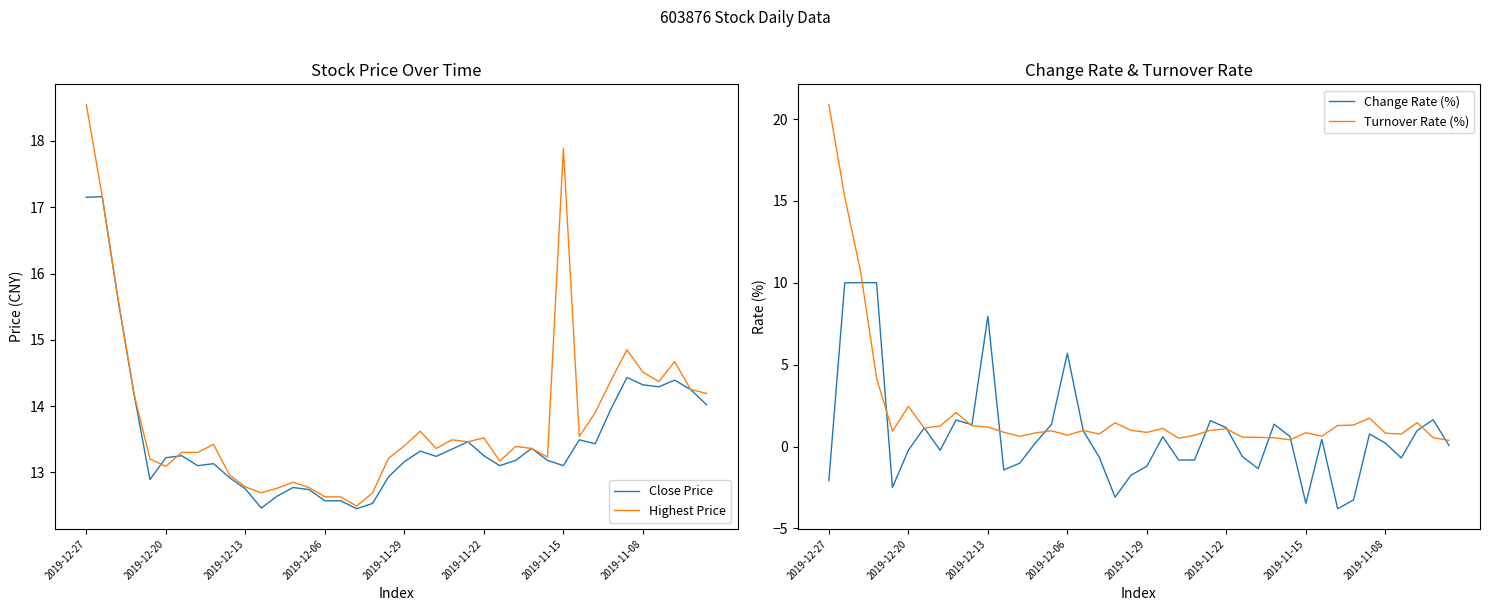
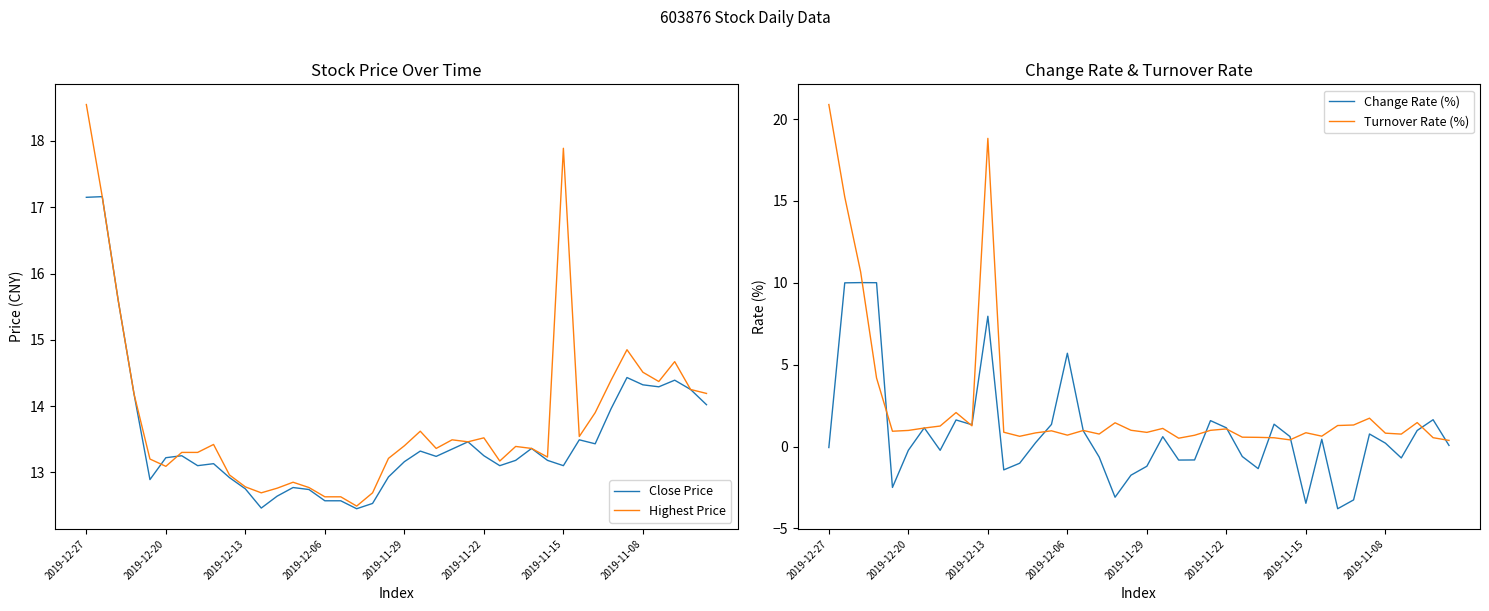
Change Rate & Turnover Rate, Change Rate (%), 2019-12-27: -2.1 -> -0.1
Change Rate & Turnover Rate, Turnover Rate (%), 2019-12-20: 2.4 -> 1.0
Change Rate & Turnover Rate, Turnover Rate (%), 2019-12-13: 1.2 -> 18.8
